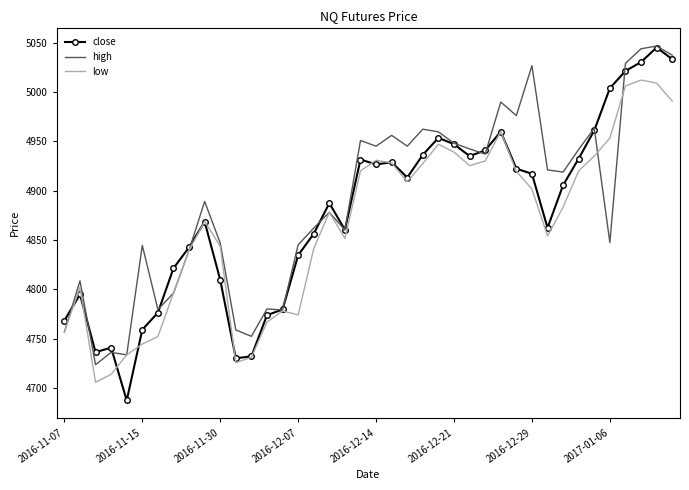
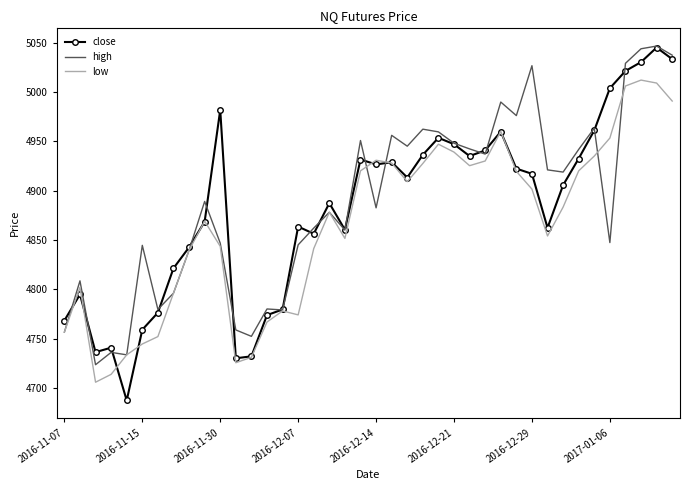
close, 2016-11-30: 4810 -> 4980
close, 2016-12-07: 4830 -> 4860
high, 2016-12-14: 4950 -> 4880
